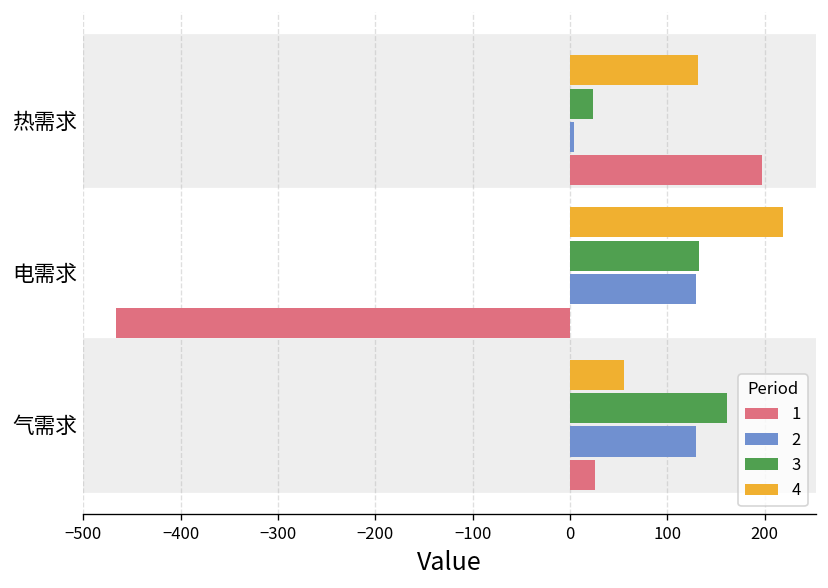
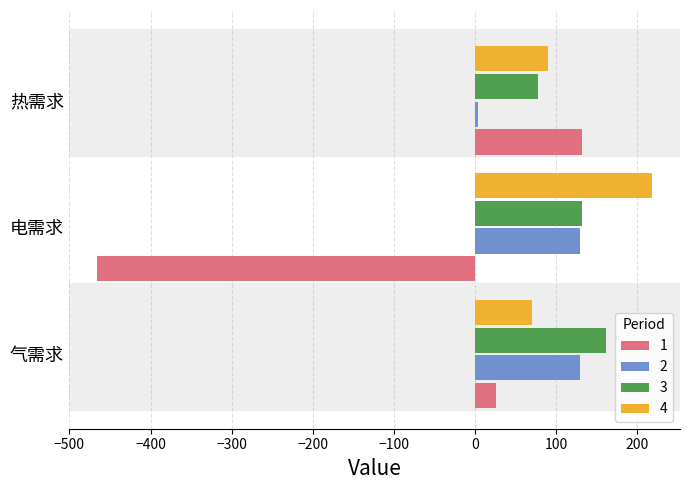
4, 热需求: 130 -> 90
3, 热需求: 20 -> 80
1, 热需求: 200 -> 130
4, 气需求: 60 -> 70
